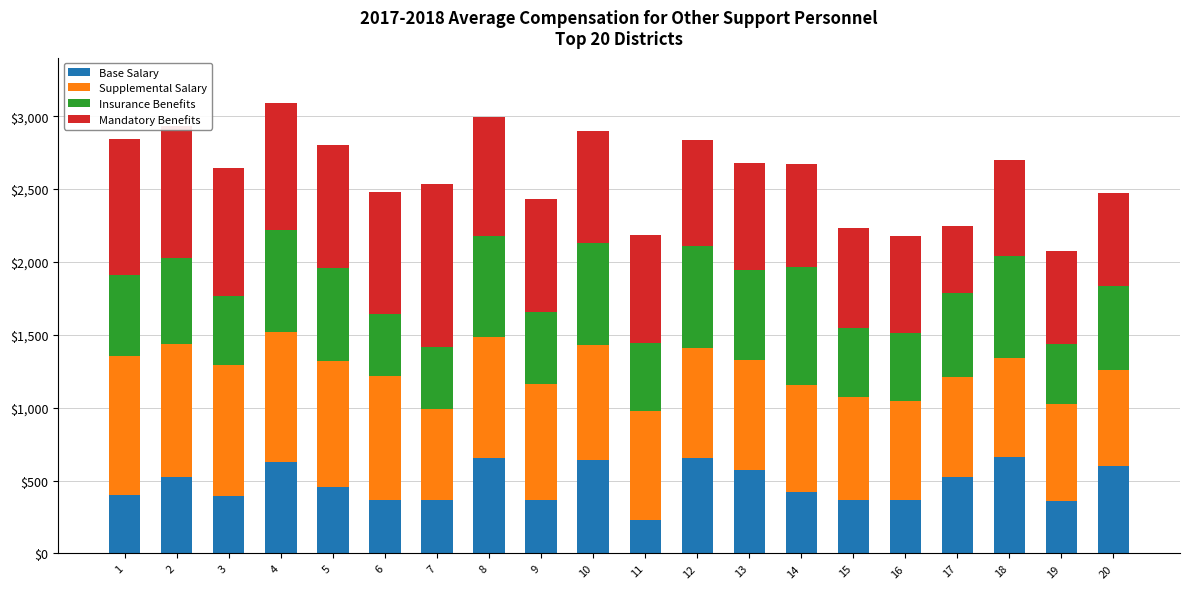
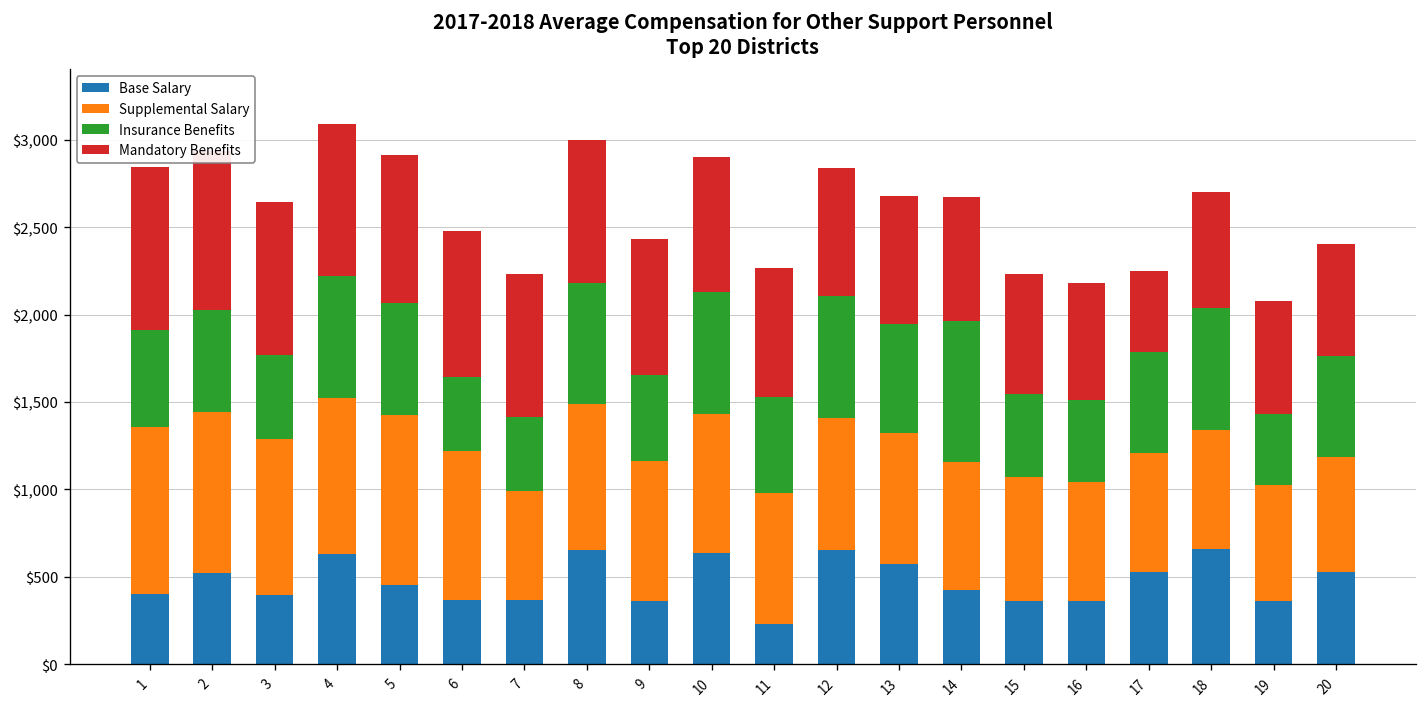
Supplemental Salary, 5: $870 -> $970
Mandatory Benefits, 7: $1,120 -> $820
Insurance Benefits, 11: $470 -> $550
Base Salary, 20: $600 -> $530
